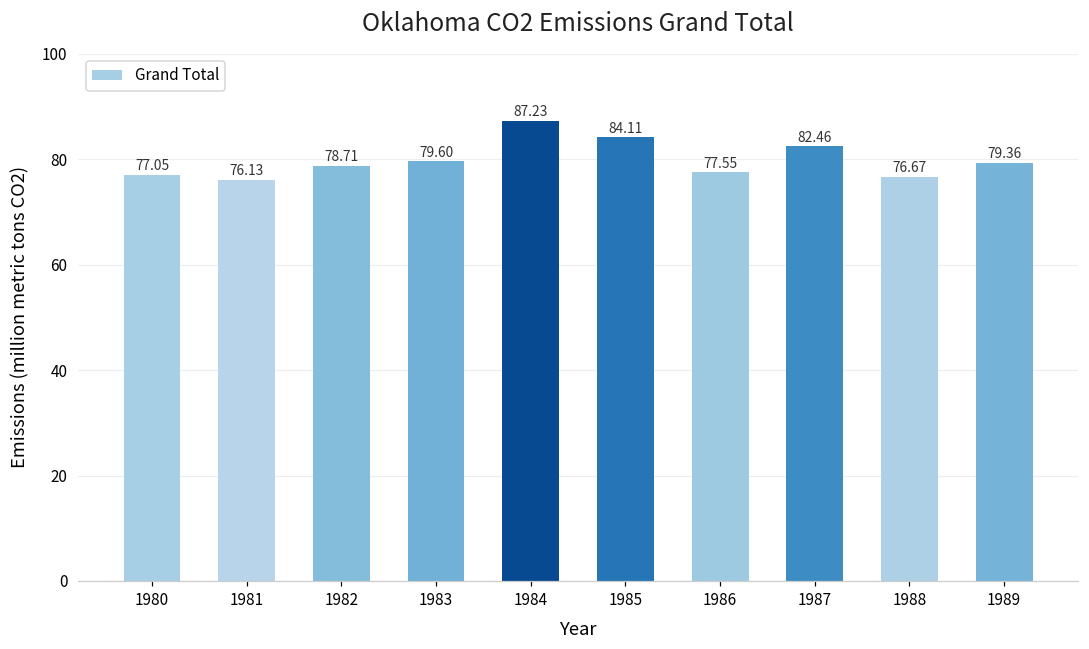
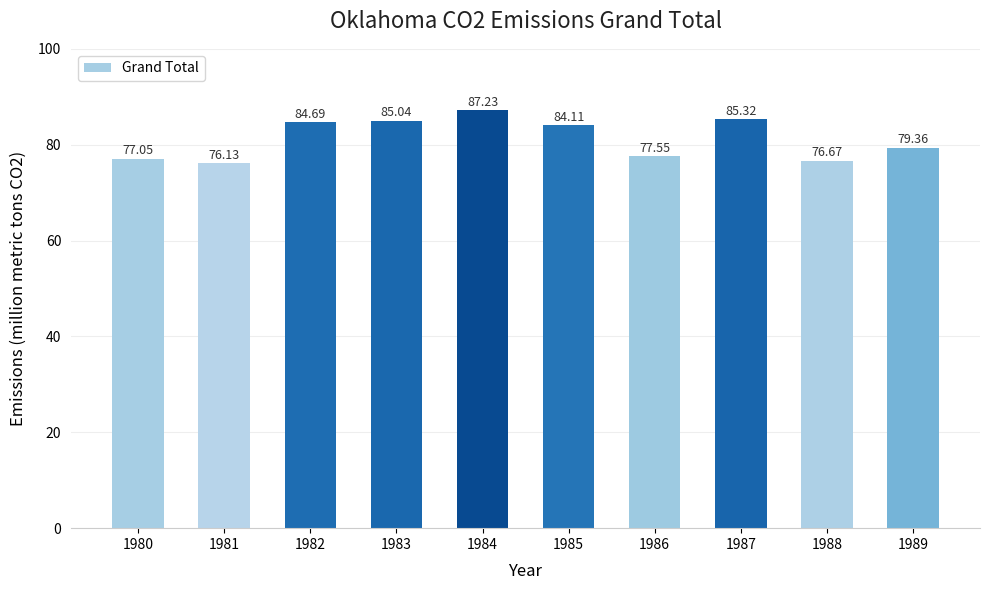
1982: 78.71 -> 84.69
1983: 79.60 -> 85.04
1987: 82.46 -> 85.32
